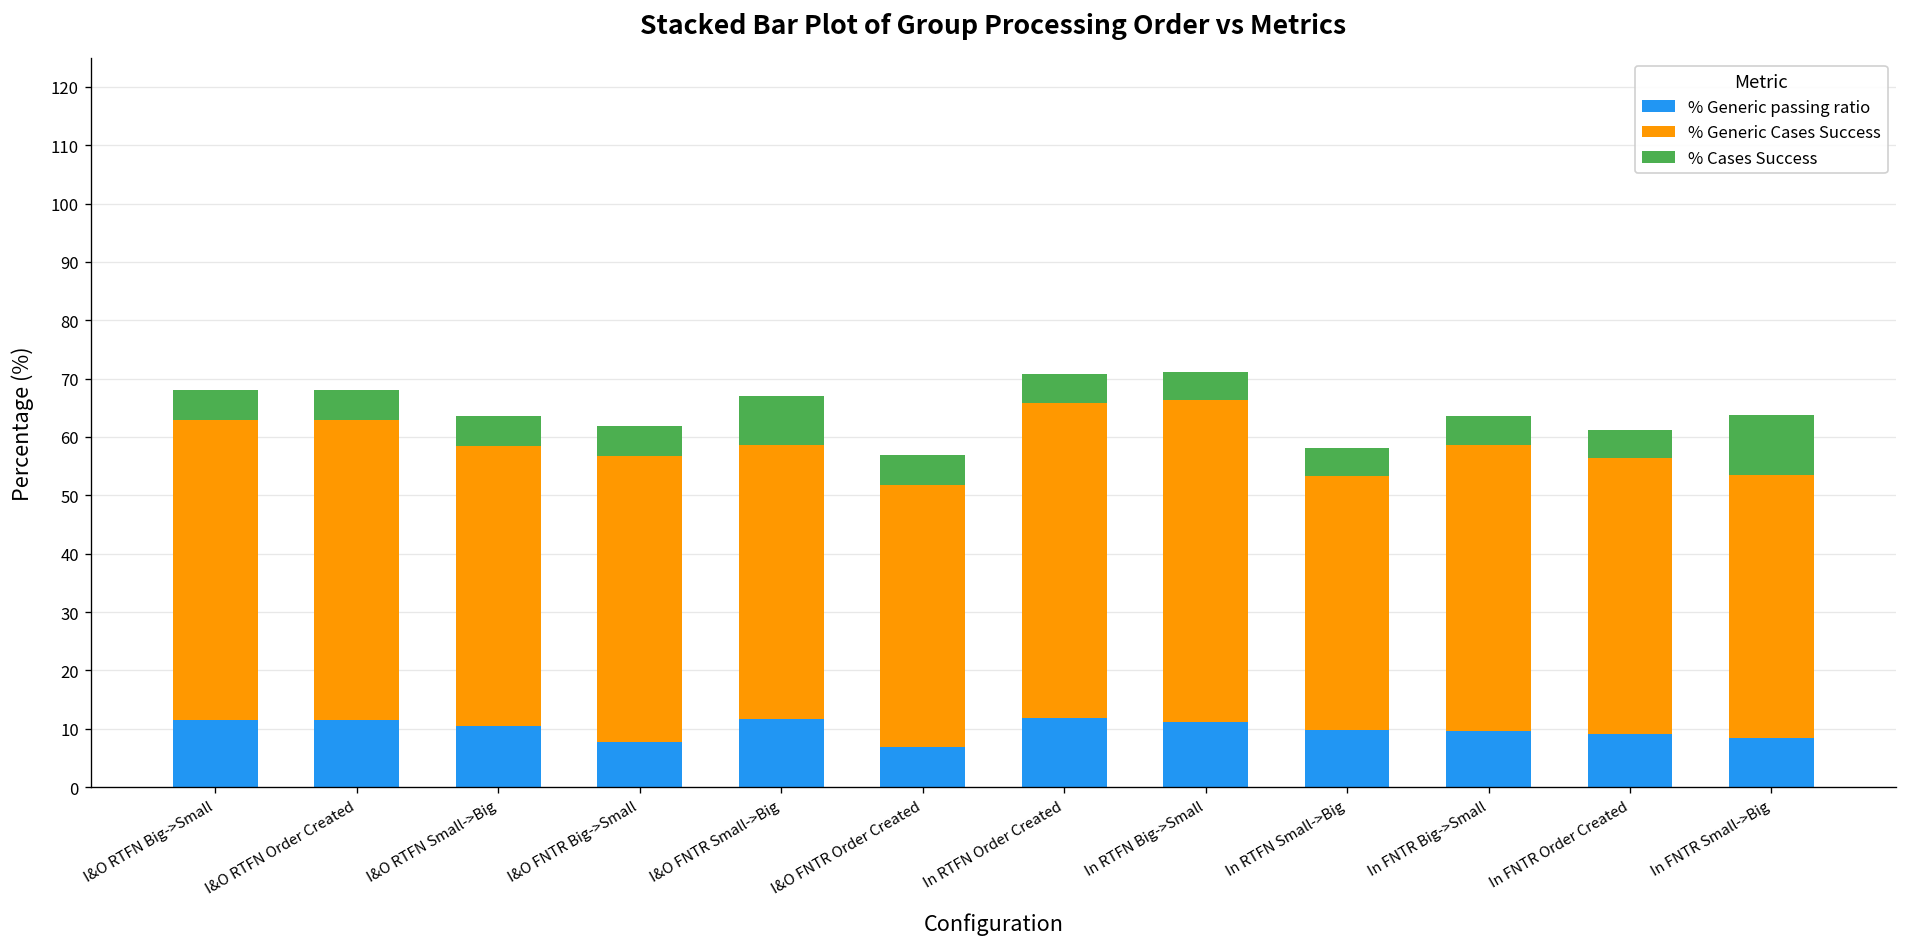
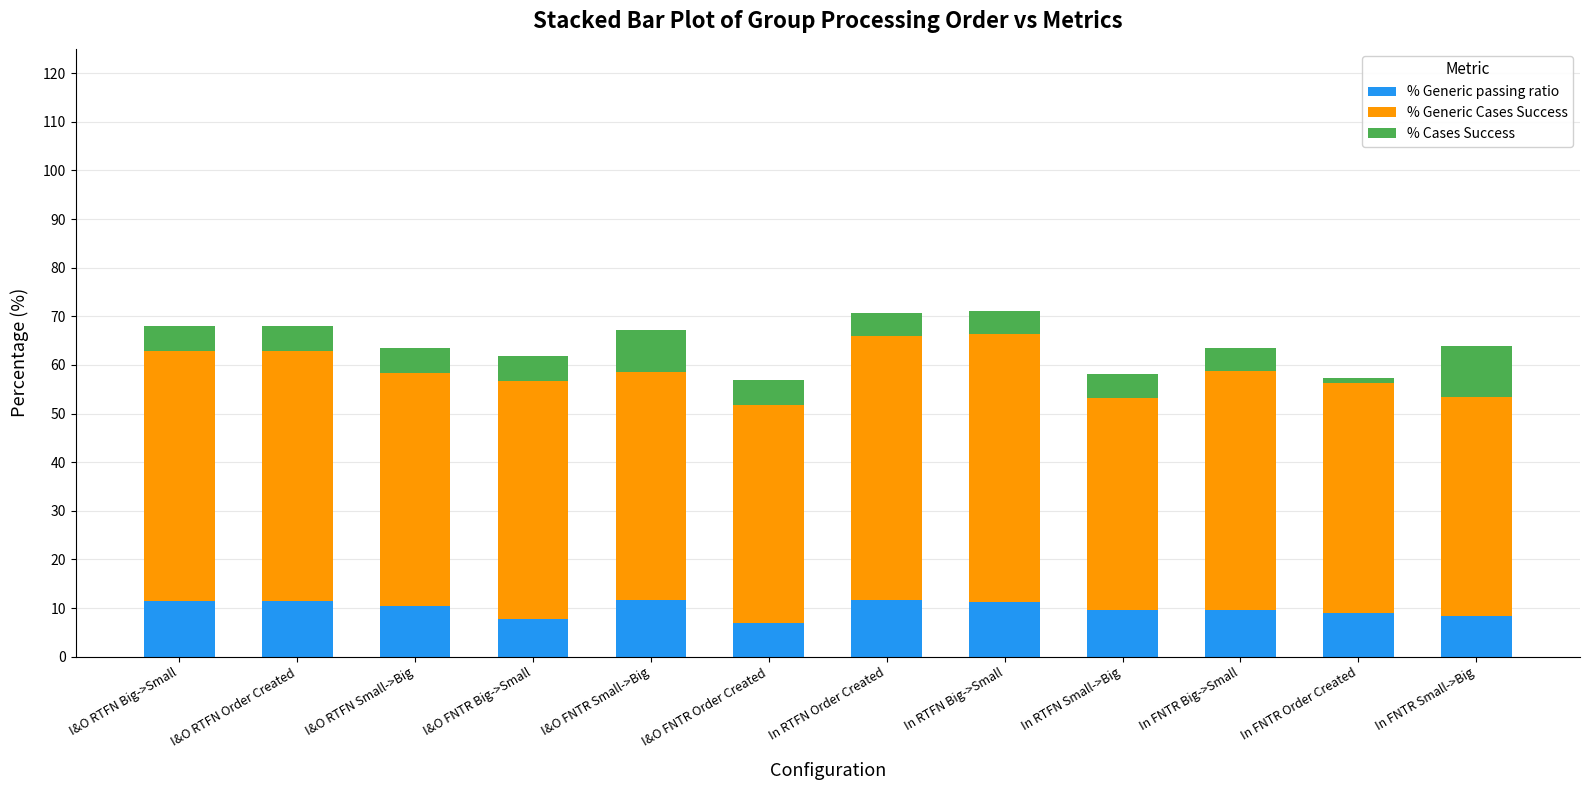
% Cases Success, In FNTR Order Created: 5 -> 1
